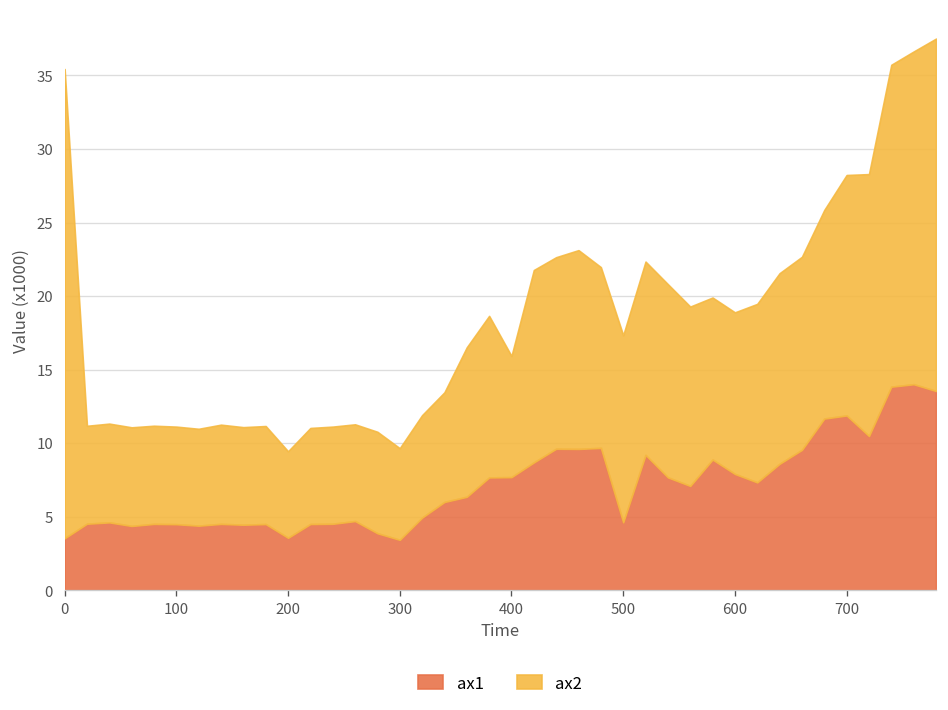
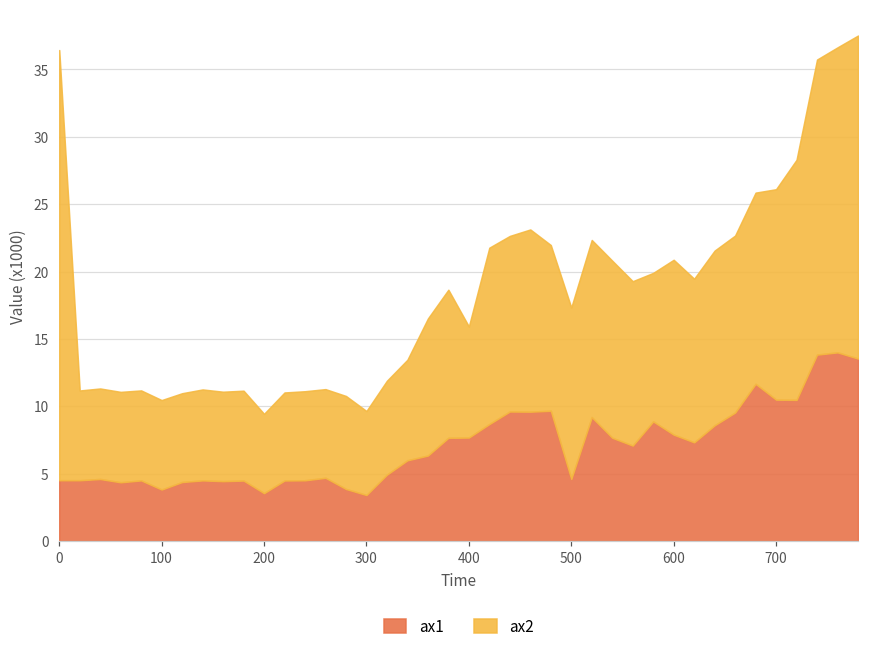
ax1, 0: 3.5 -> 4.5
ax1, 100: 4.5 -> 3.8
ax2, 600: 11.0 -> 13.0
ax1, 700: 11.9 -> 10.5
ax2, 700: 16.4 -> 15.6
